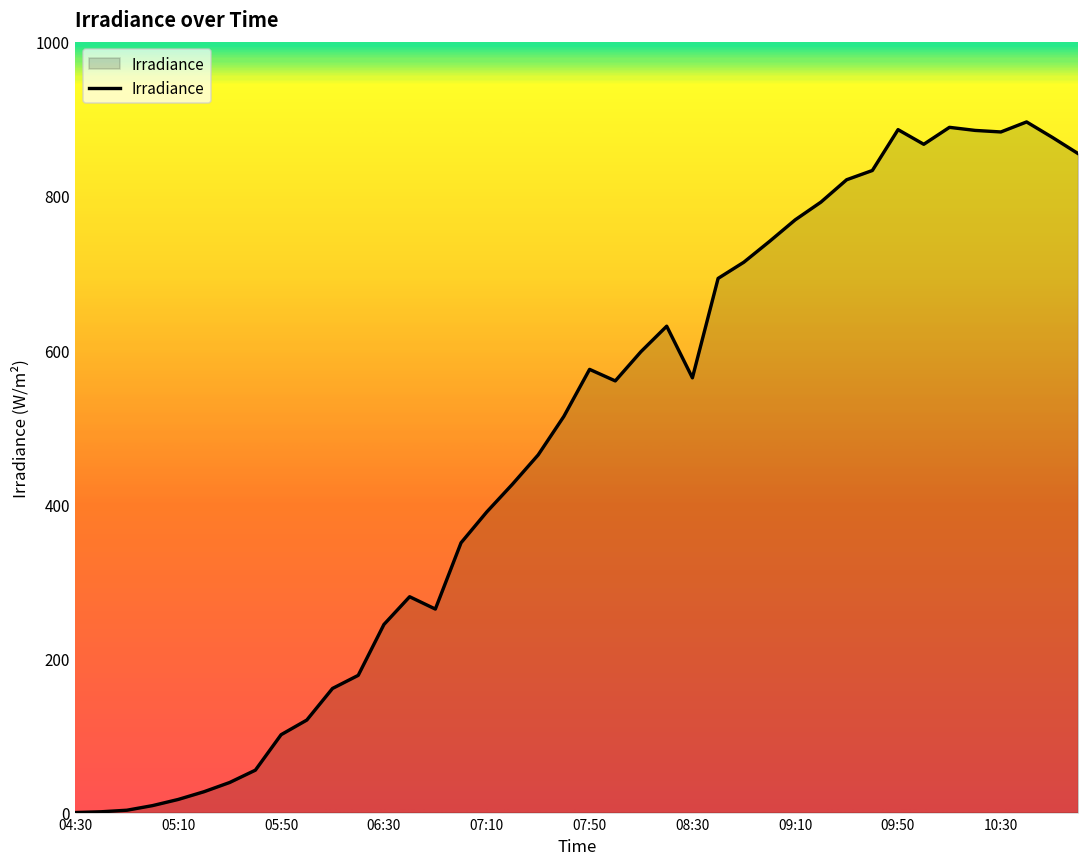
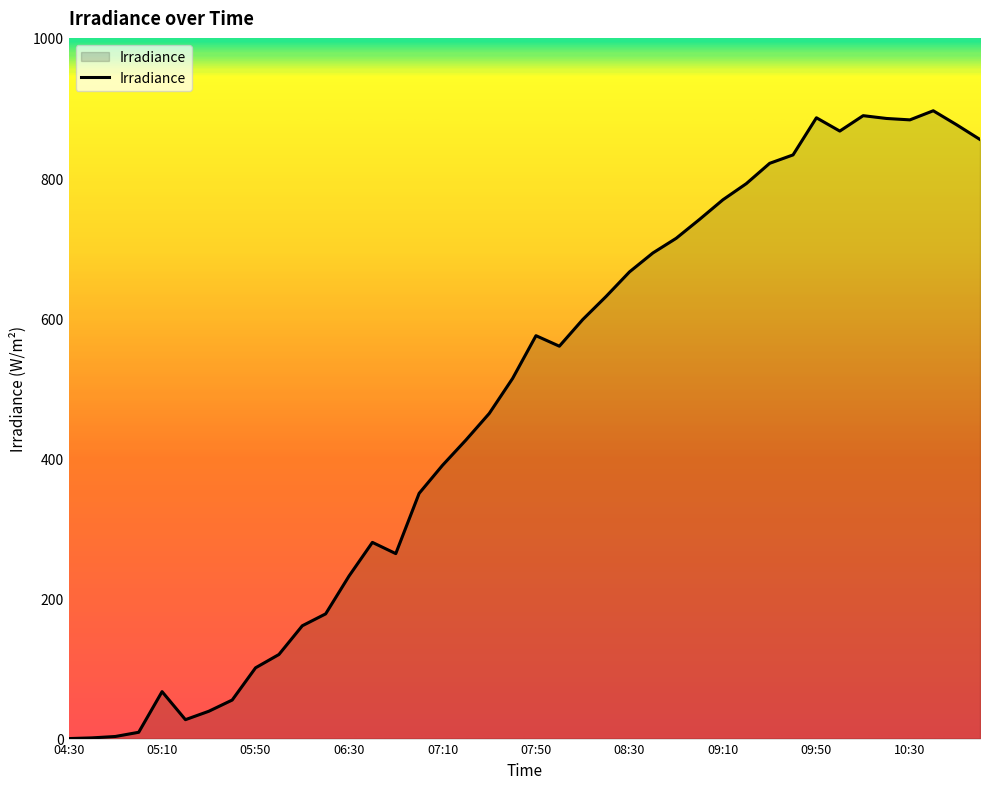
05:10: 20 -> 70
06:30: 240 -> 230
08:30: 560 -> 670
